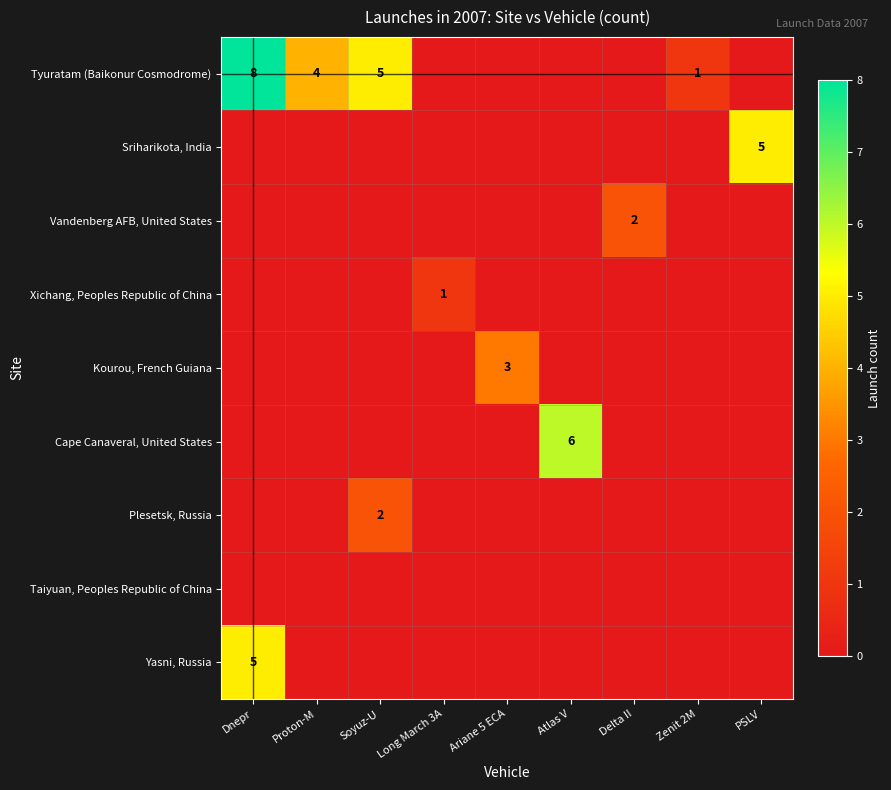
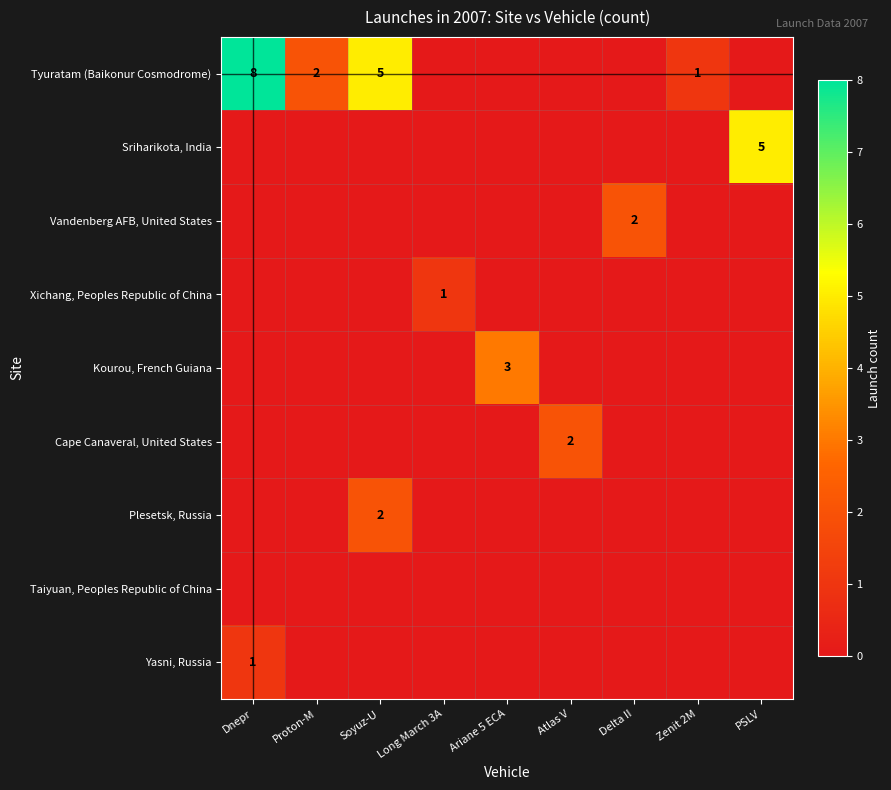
Tyuratam (Baikonur Cosmodrome), Proton-M: 4 -> 2
Cape Canaveral, United States, Atlas V: 6 -> 2
Yasni, Russia, Dnepr: 5 -> 1
